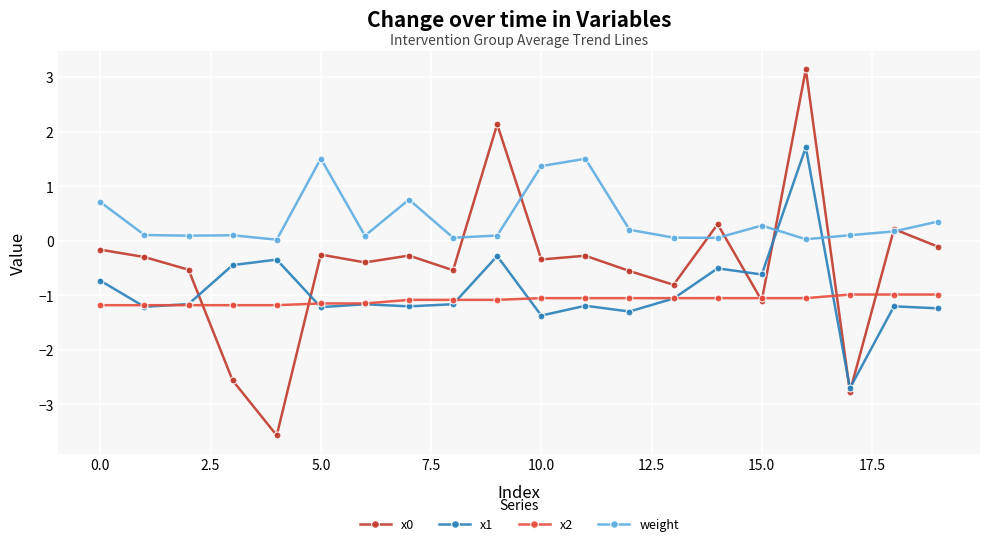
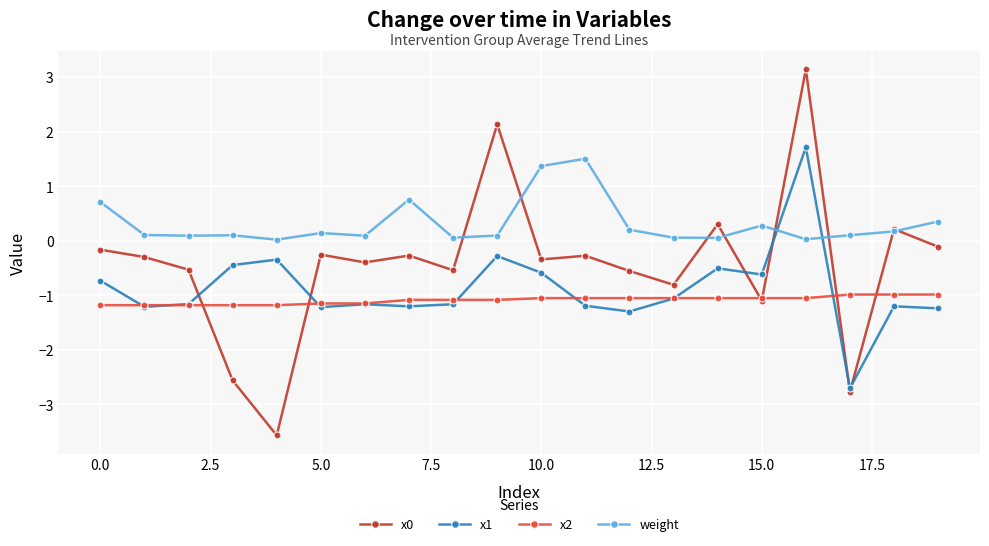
weight, 5.0: 1.5 -> 0.1
x1, 10.0: -1.4 -> -0.6
